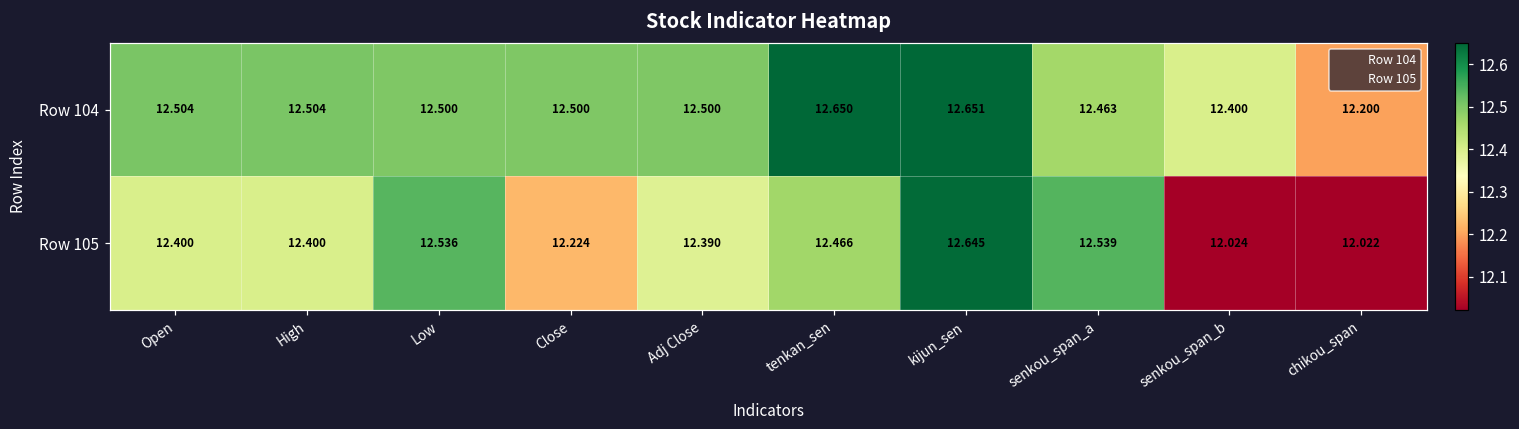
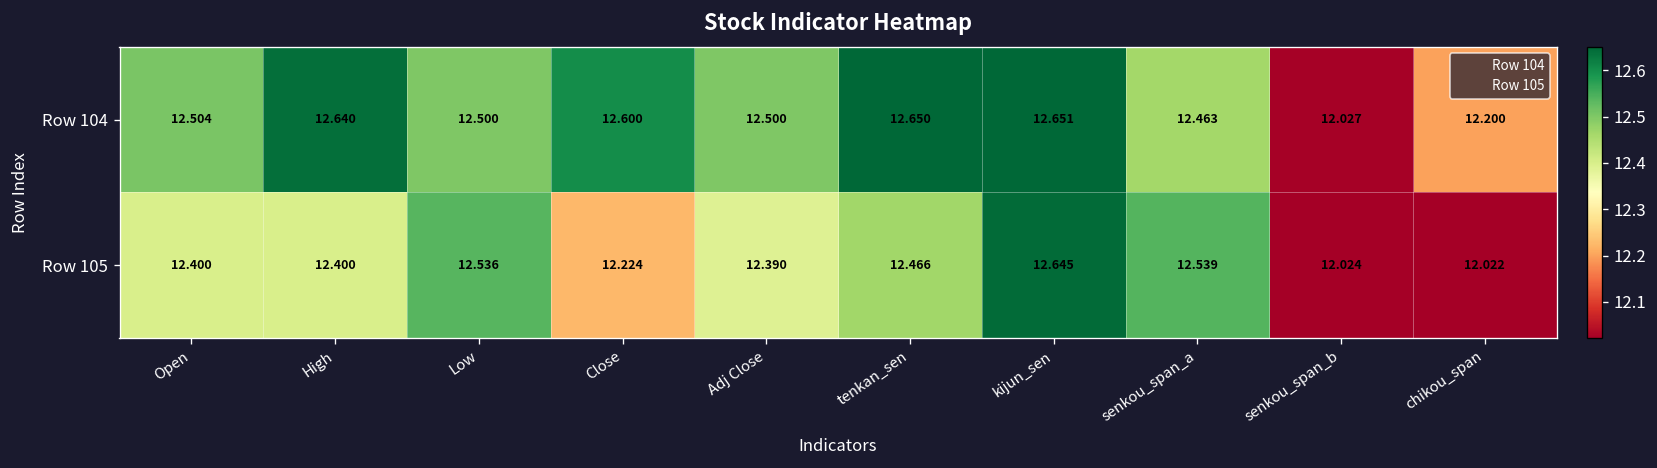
Row 104, High: 12.504 -> 12.640
Row 104, Close: 12.500 -> 12.600
Row 104, senkou_span_b: 12.400 -> 12.027
